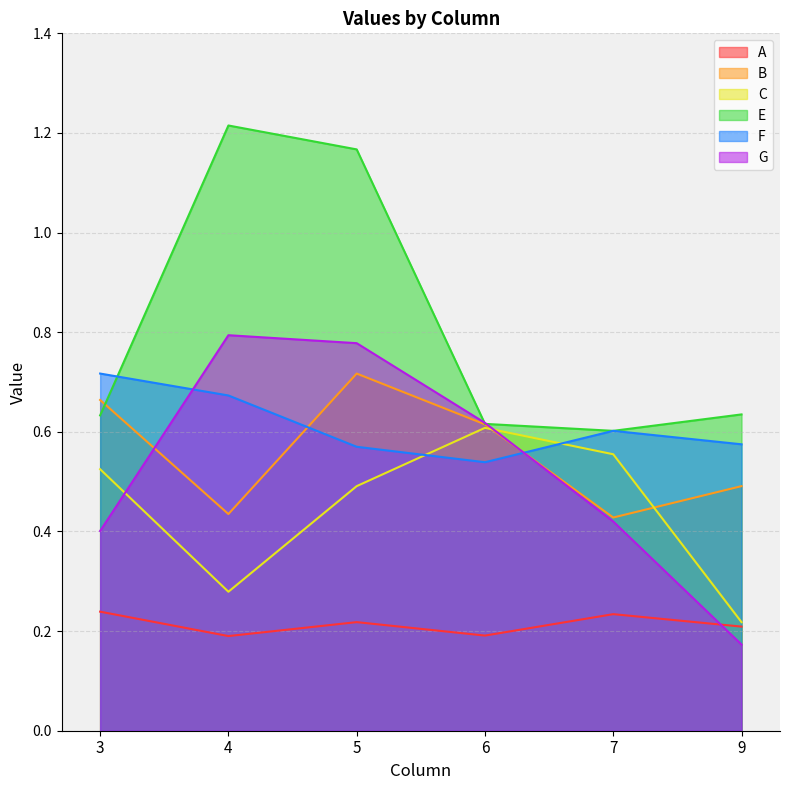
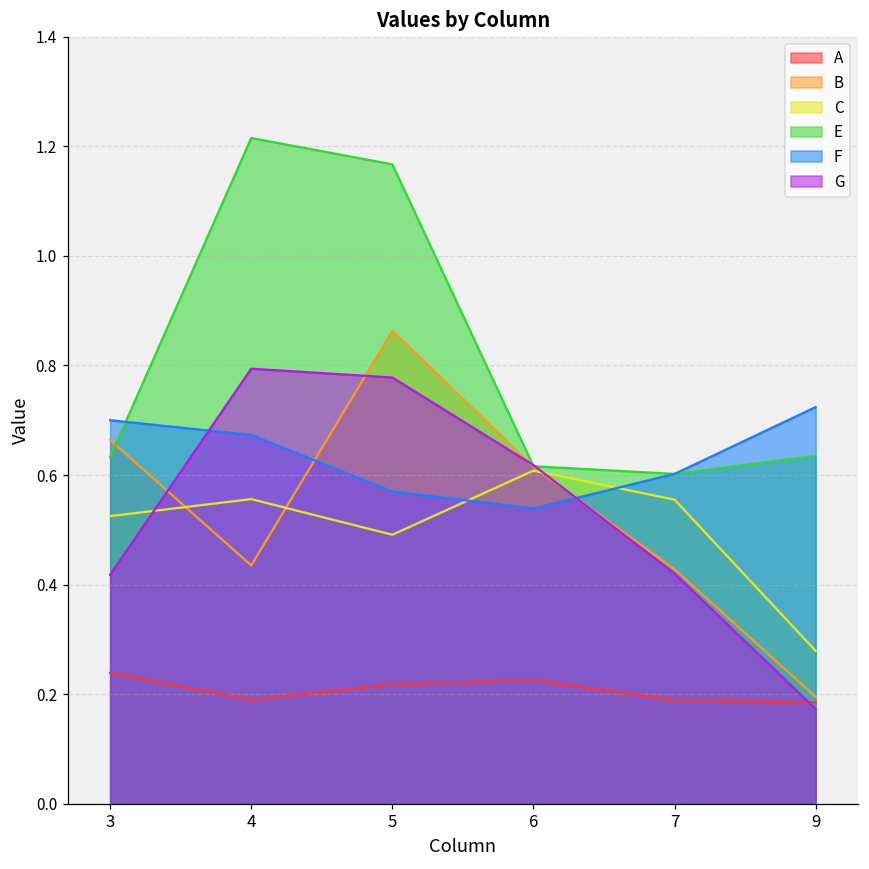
F, 3: 0.72 -> 0.70
G, 3: 0.40 -> 0.42
C, 4: 0.28 -> 0.56
B, 5: 0.72 -> 0.86
A, 6: 0.19 -> 0.23
A, 7: 0.23 -> 0.19
A, 9: 0.21 -> 0.19
B, 9: 0.49 -> 0.20
C, 9: 0.22 -> 0.28
F, 9: 0.58 -> 0.72
